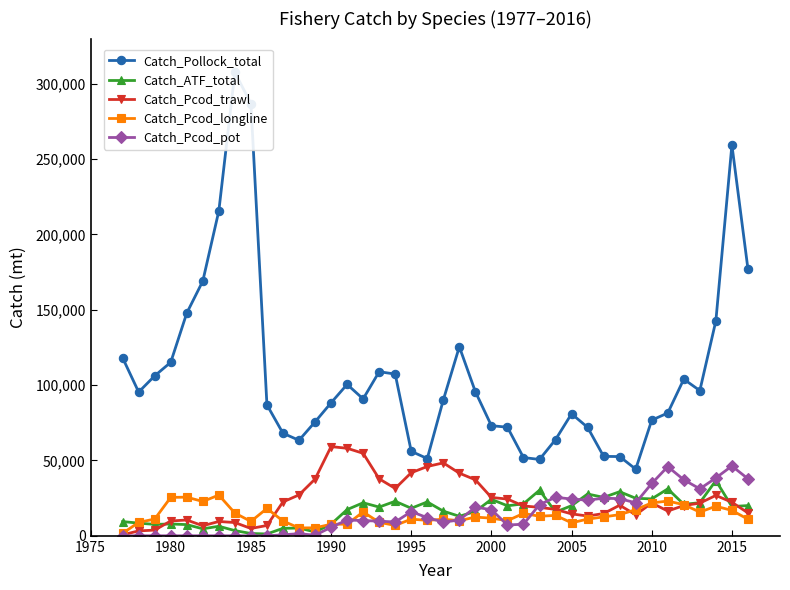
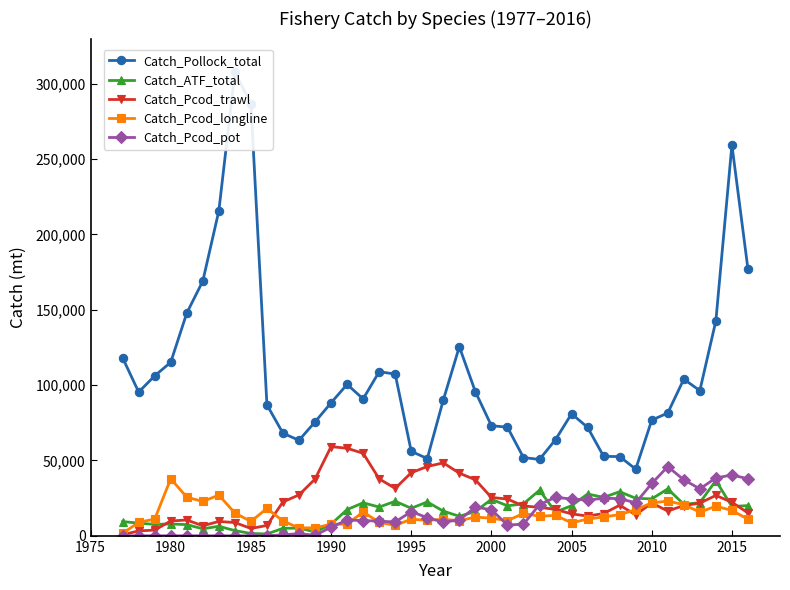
Catch_Pcod_longline, 1980: 25,000 -> 38,000
Catch_Pcod_pot, 2015: 46,000 -> 40,000
